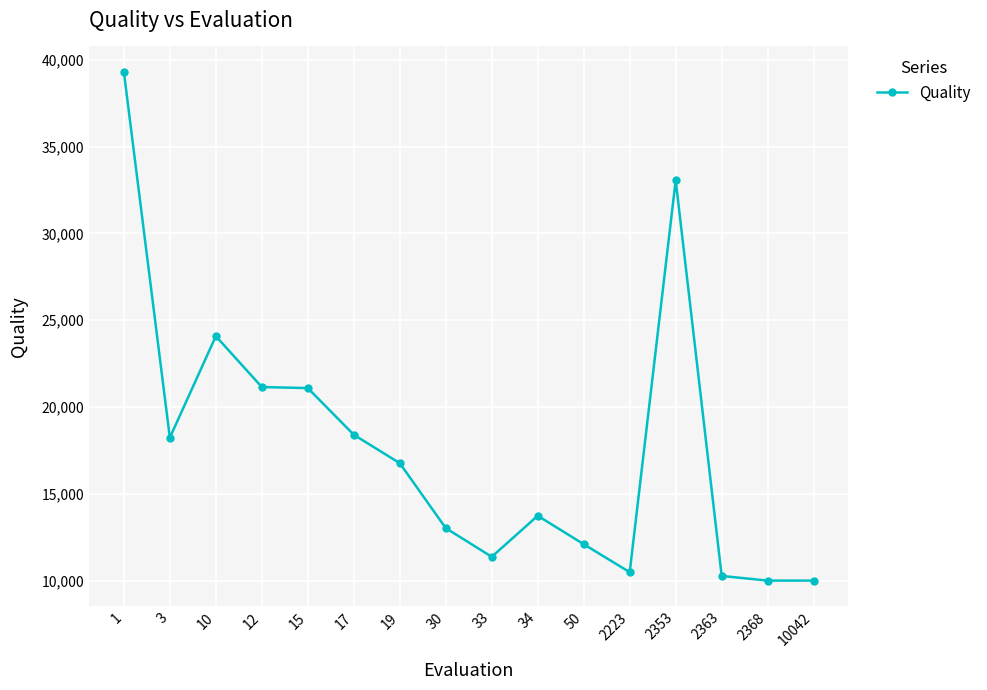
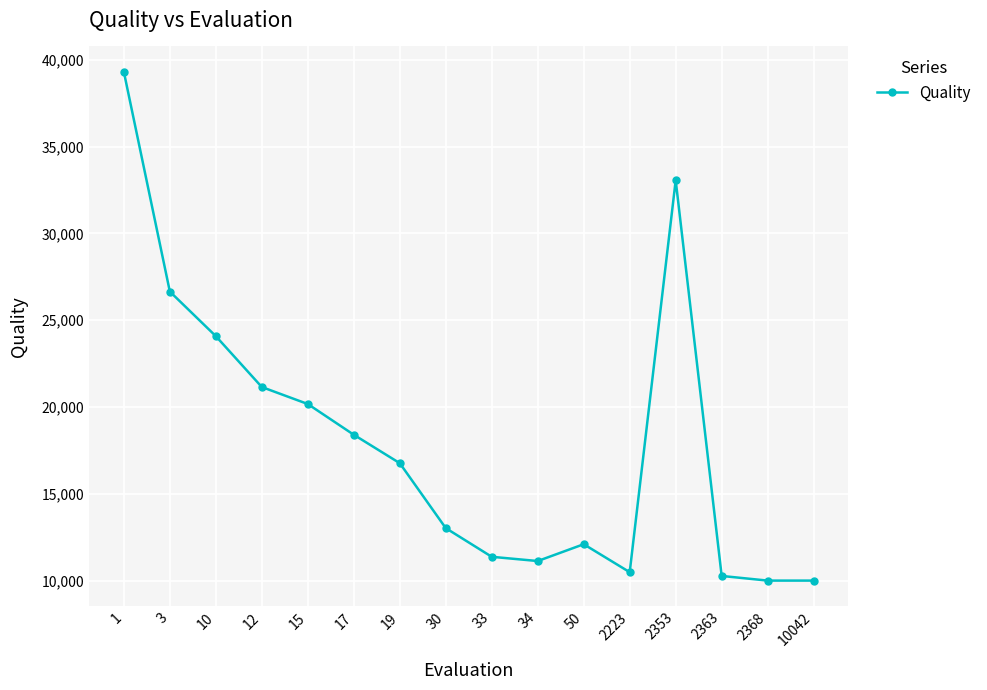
3: 18,200 -> 26,700
15: 21,100 -> 20,200
34: 13,800 -> 11,100
